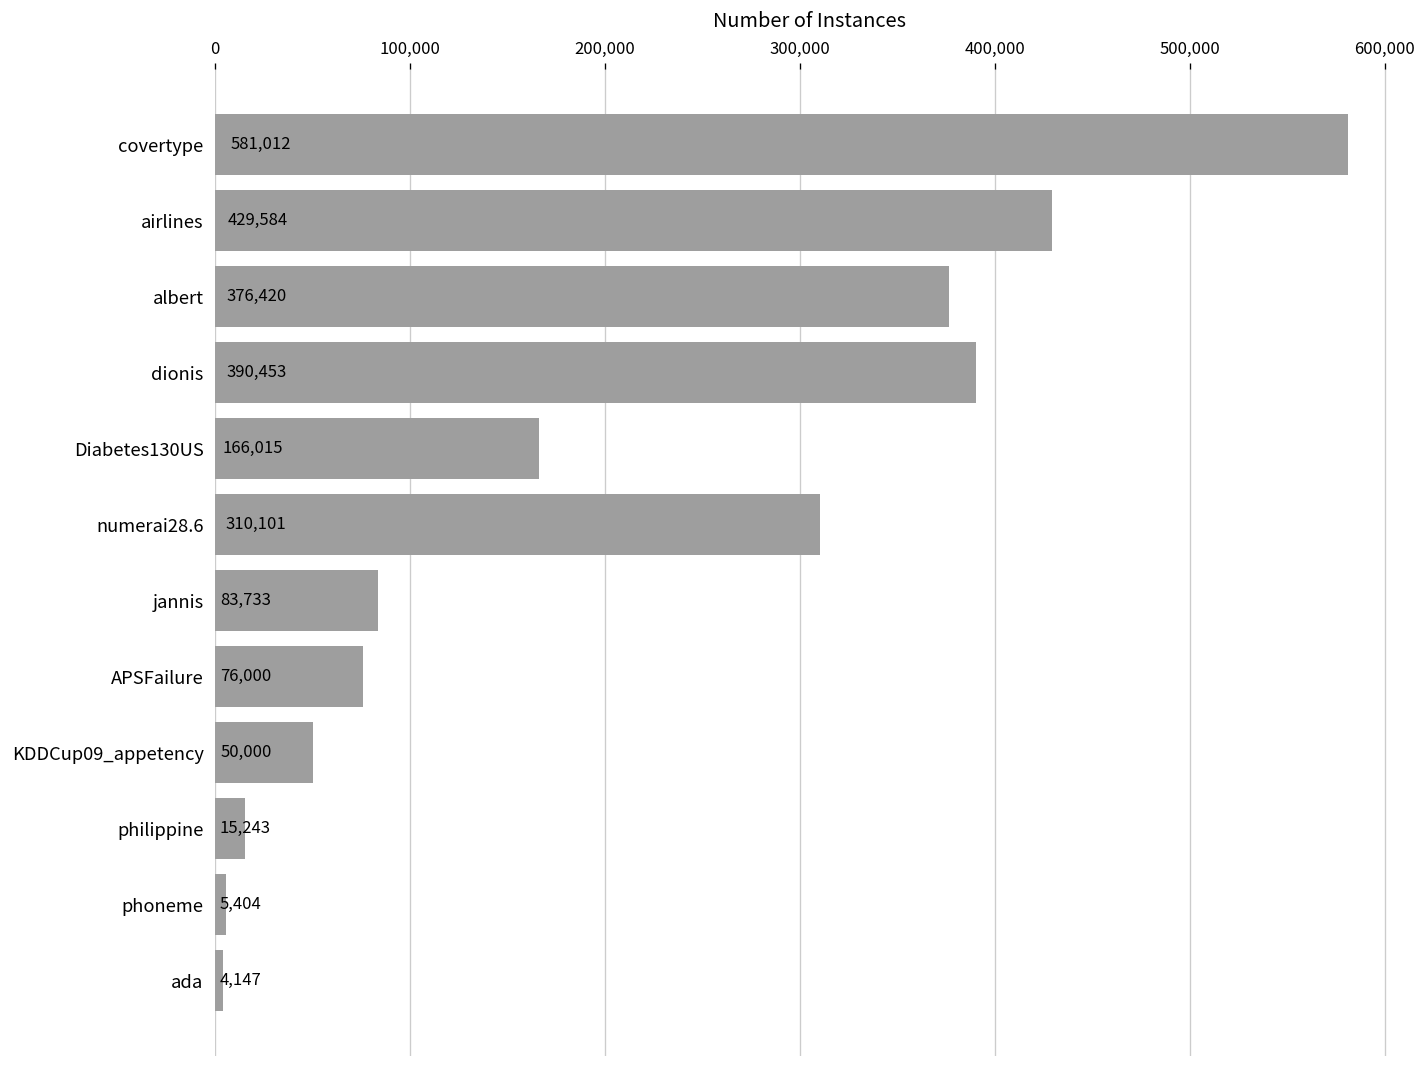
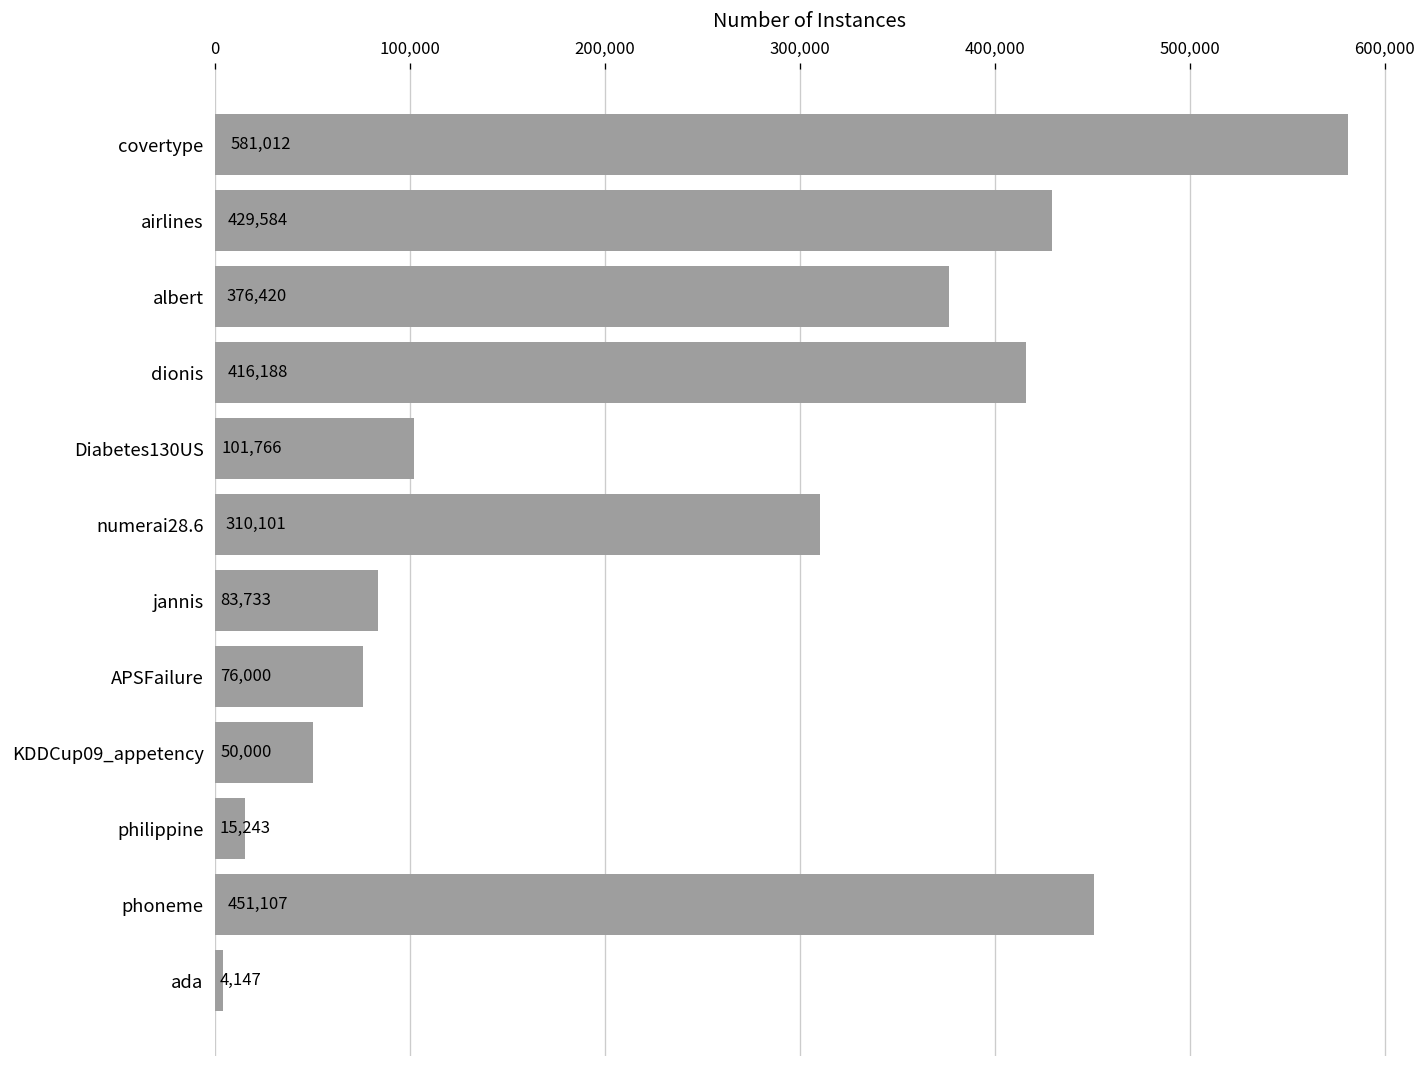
dionis: 390,453 -> 416,188
Diabetes130US: 166,015 -> 101,766
phoneme: 5,404 -> 451,107
